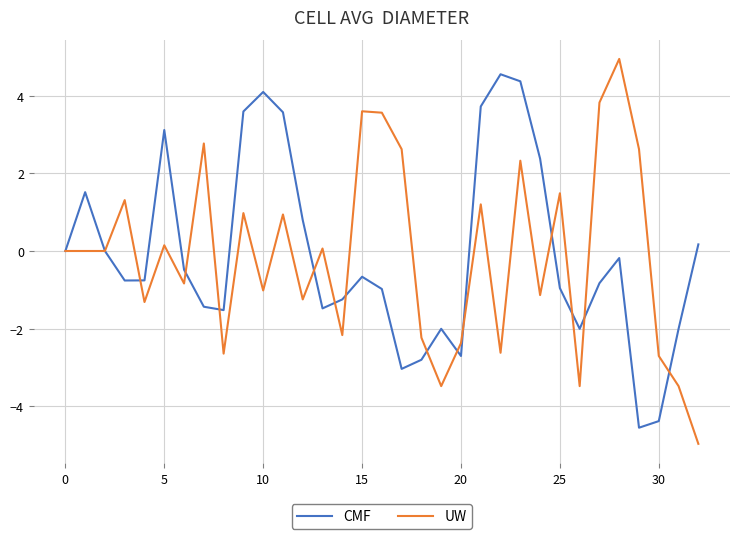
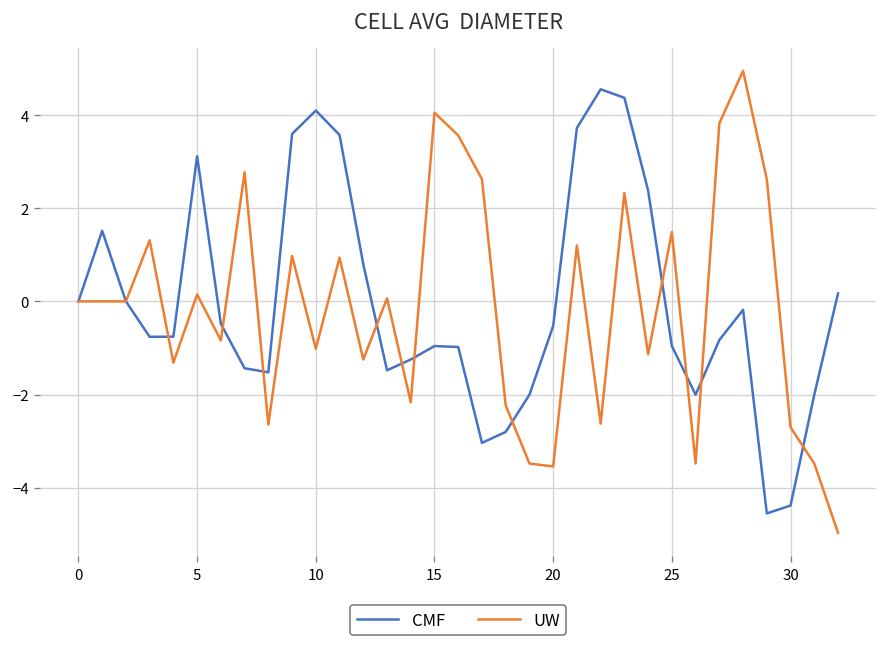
CMF, 15: -0.7 -> -1.0
UW, 15: 3.6 -> 4.1
CMF, 20: -2.7 -> -0.5
UW, 20: -2.4 -> -3.5
